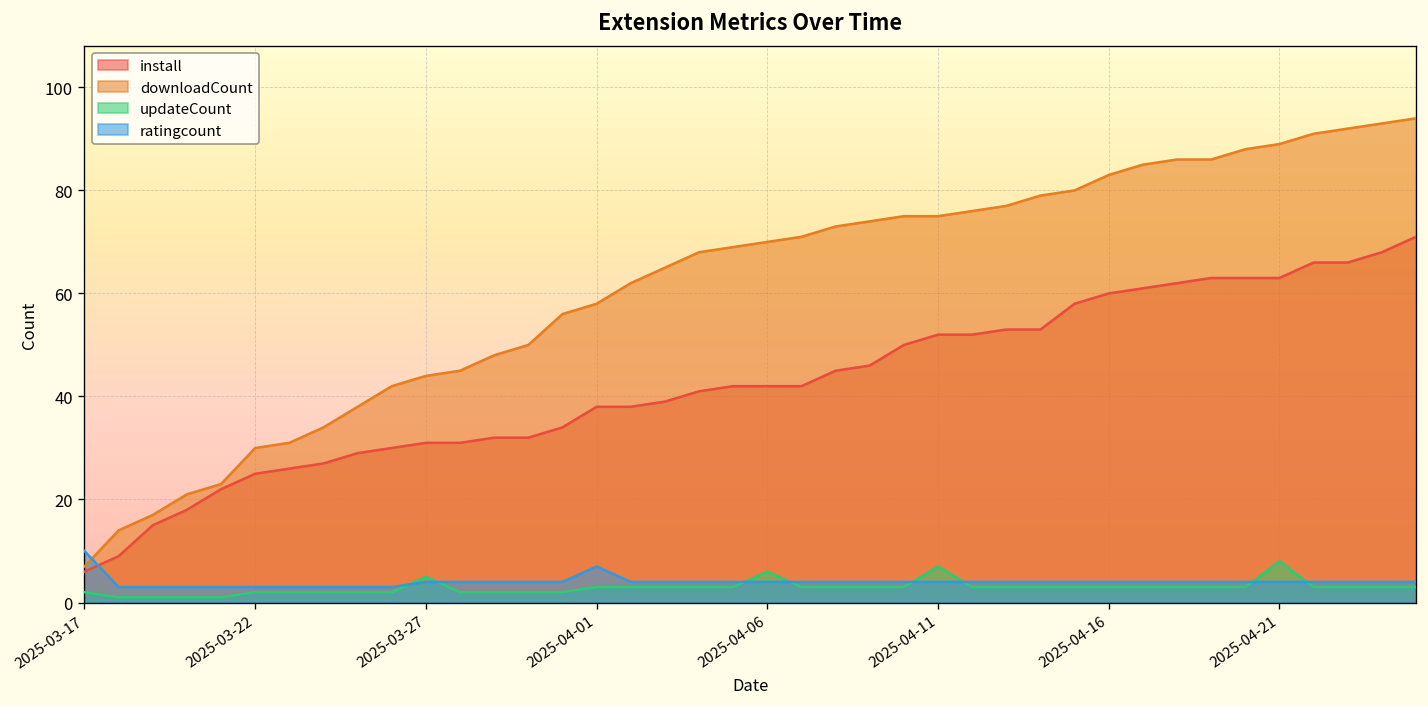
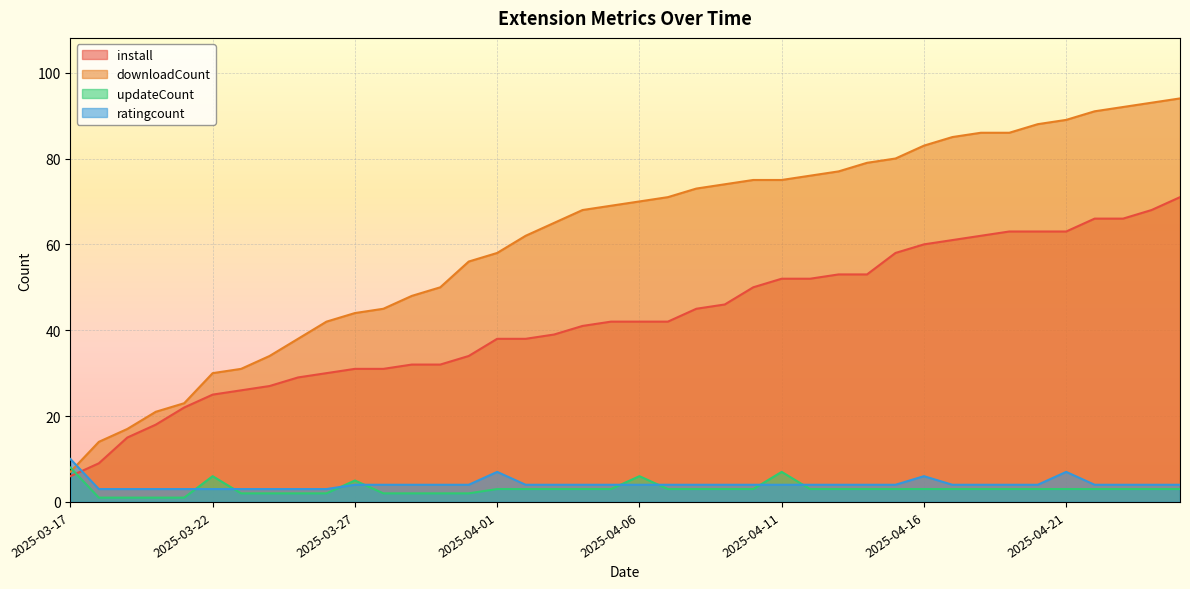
updateCount, 2025-03-17: 2 -> 8
updateCount, 2025-03-22: 2 -> 6
ratingcount, 2025-04-16: 4 -> 6
updateCount, 2025-04-21: 8 -> 3
ratingcount, 2025-04-21: 4 -> 7
